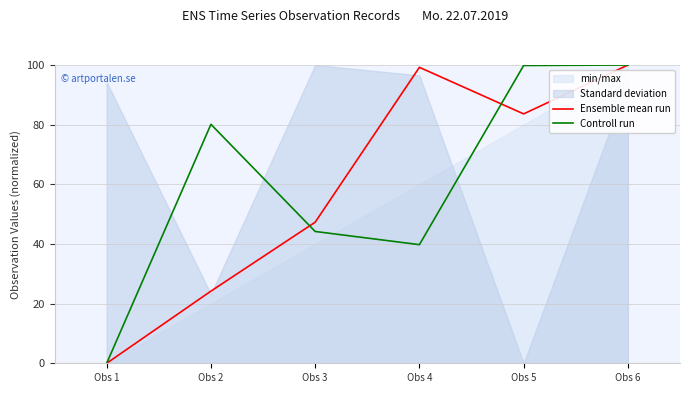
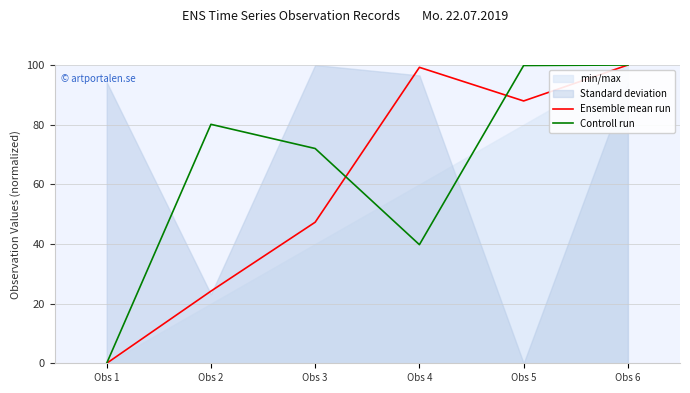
Controll run, Obs 3: 44 -> 72
Ensemble mean run, Obs 5: 84 -> 88
